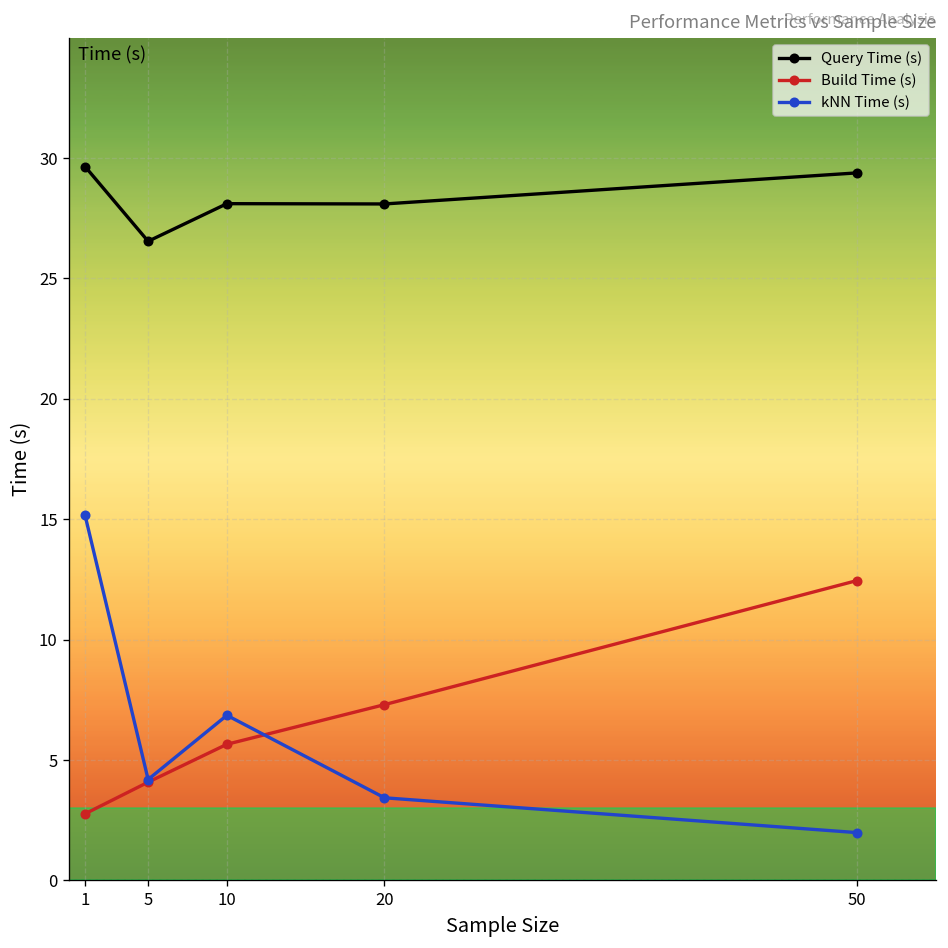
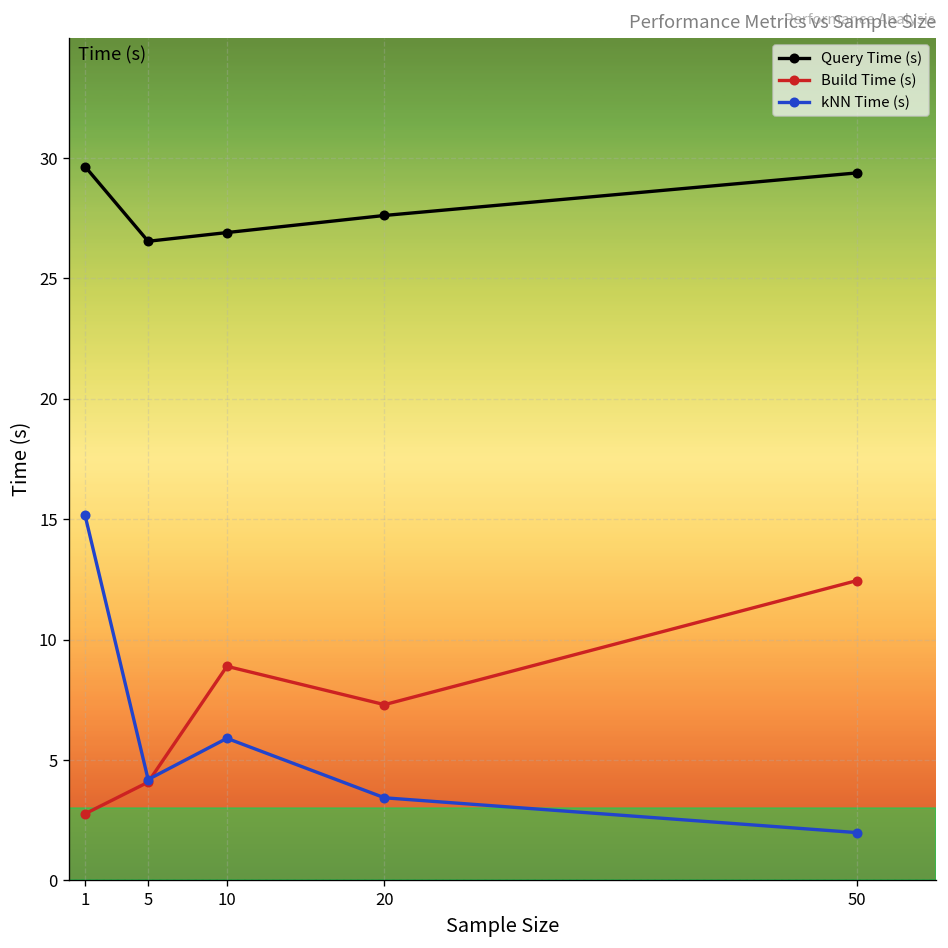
Query Time (s), 10: 28.1 -> 26.9
Build Time (s), 10: 5.7 -> 8.9
kNN Time (s), 10: 6.9 -> 5.9
Query Time (s), 20: 28.1 -> 27.6
